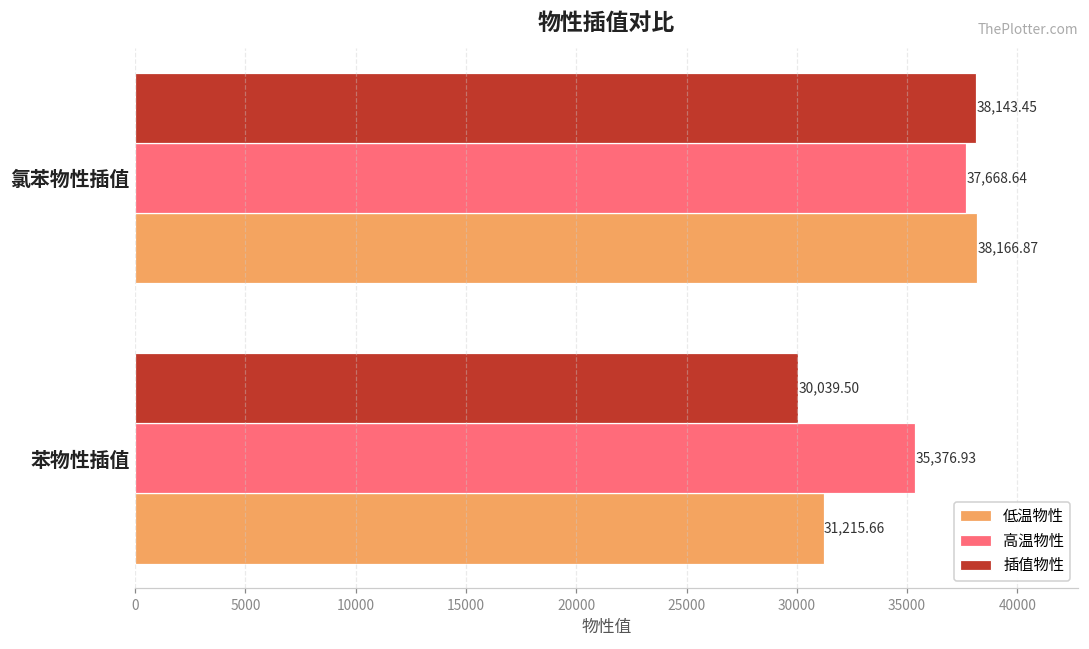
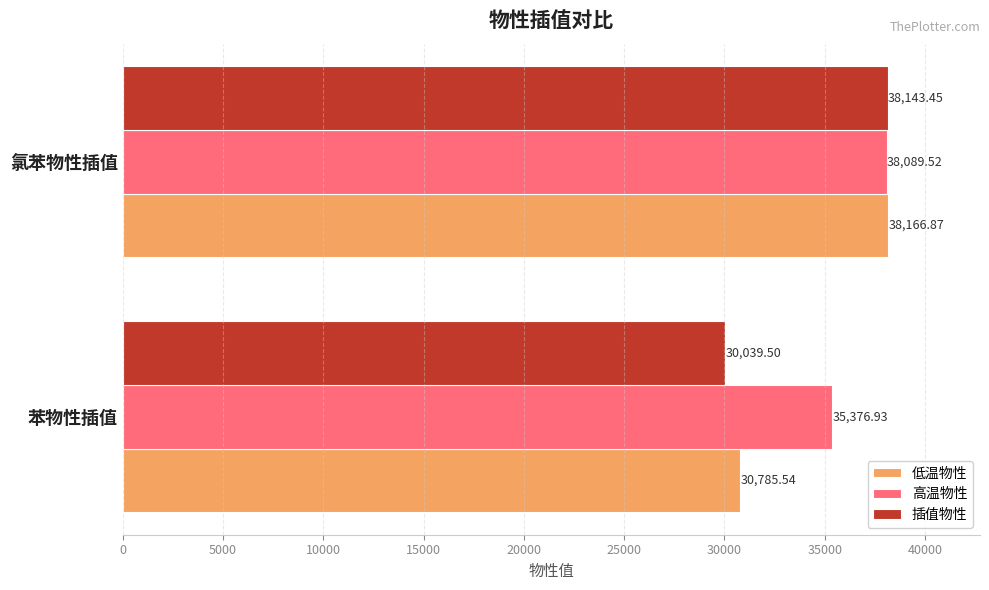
高温物性, 氯苯物性插值: 37,668.64 -> 38,089.52
低温物性, 苯物性插值: 31,215.66 -> 30,785.54
